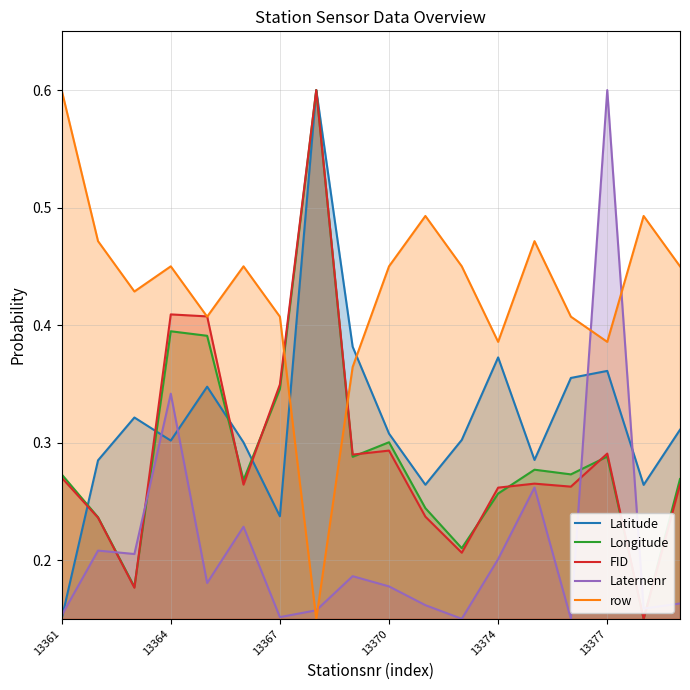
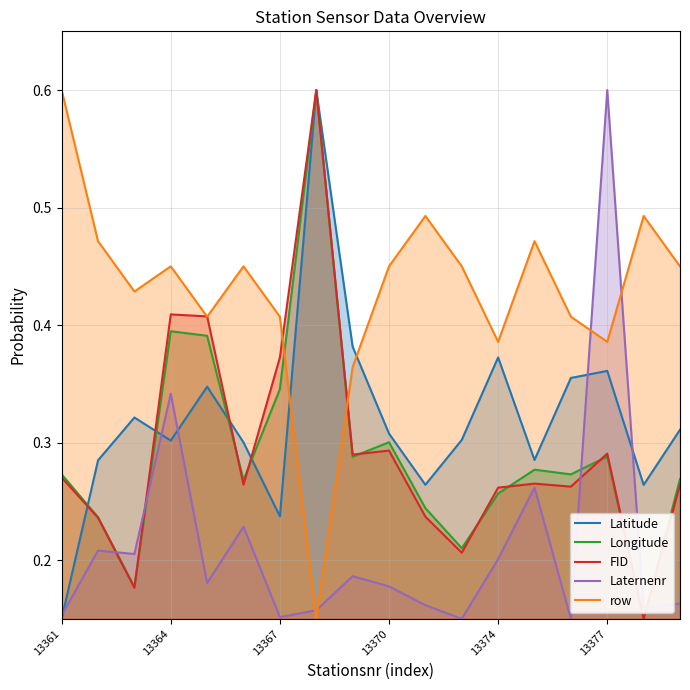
FID, 13367: 0.349 -> 0.372
